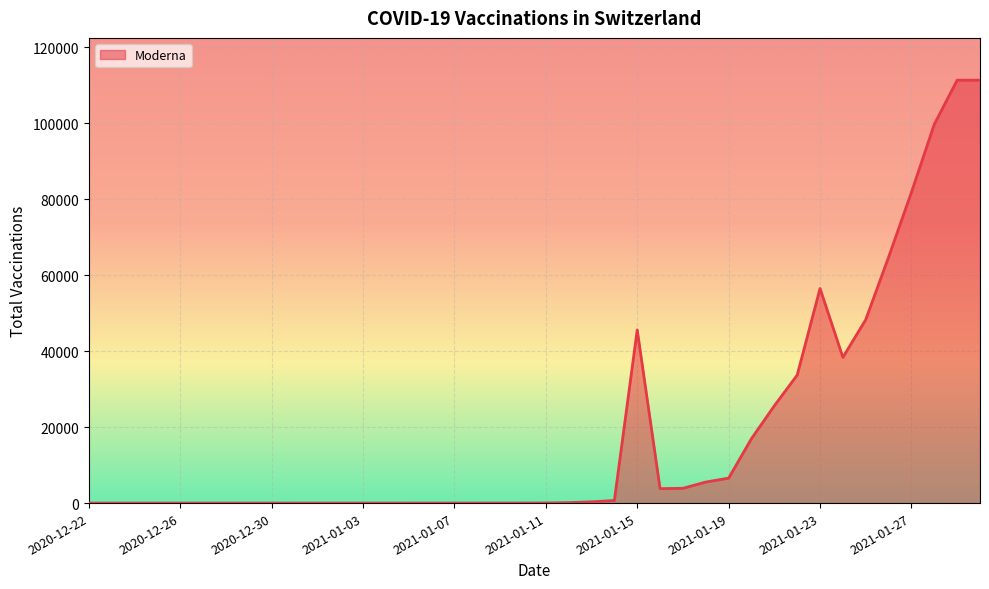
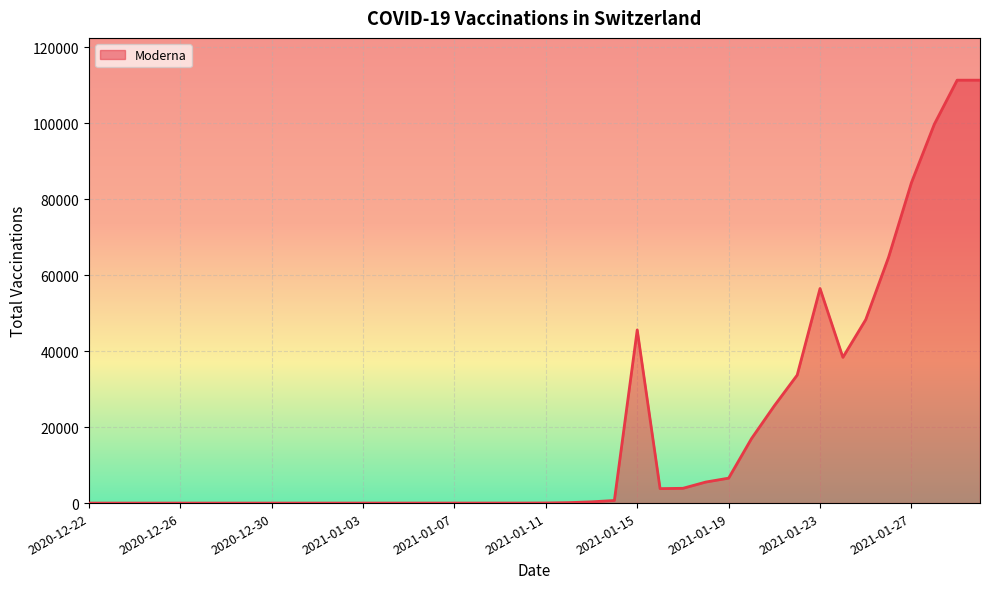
2021-01-27: 82000 -> 84000
